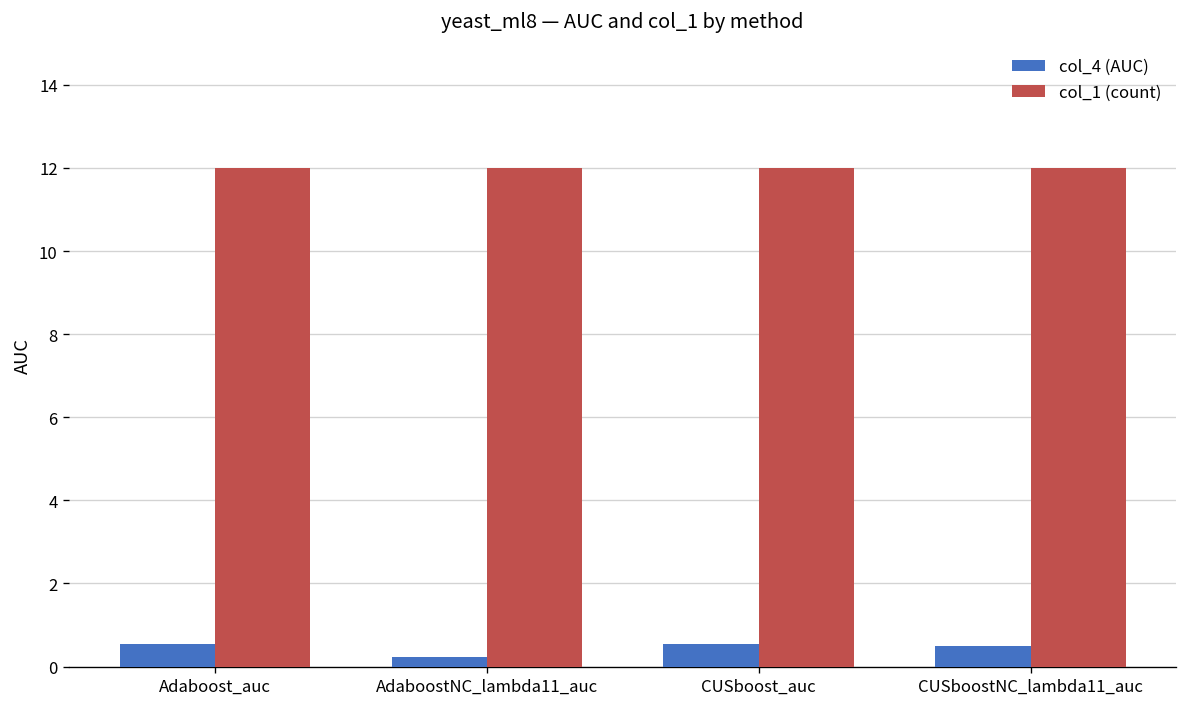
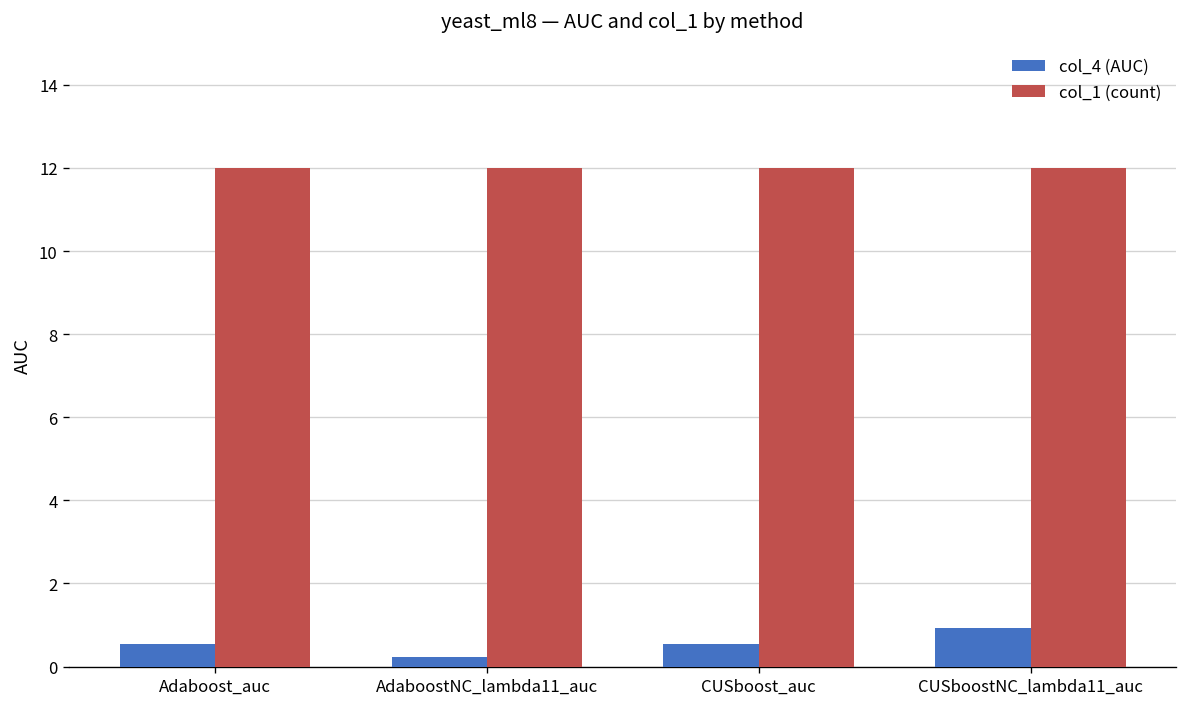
col_4 (AUC), CUSboostNC_lambda11_auc: 0.5 -> 0.9
